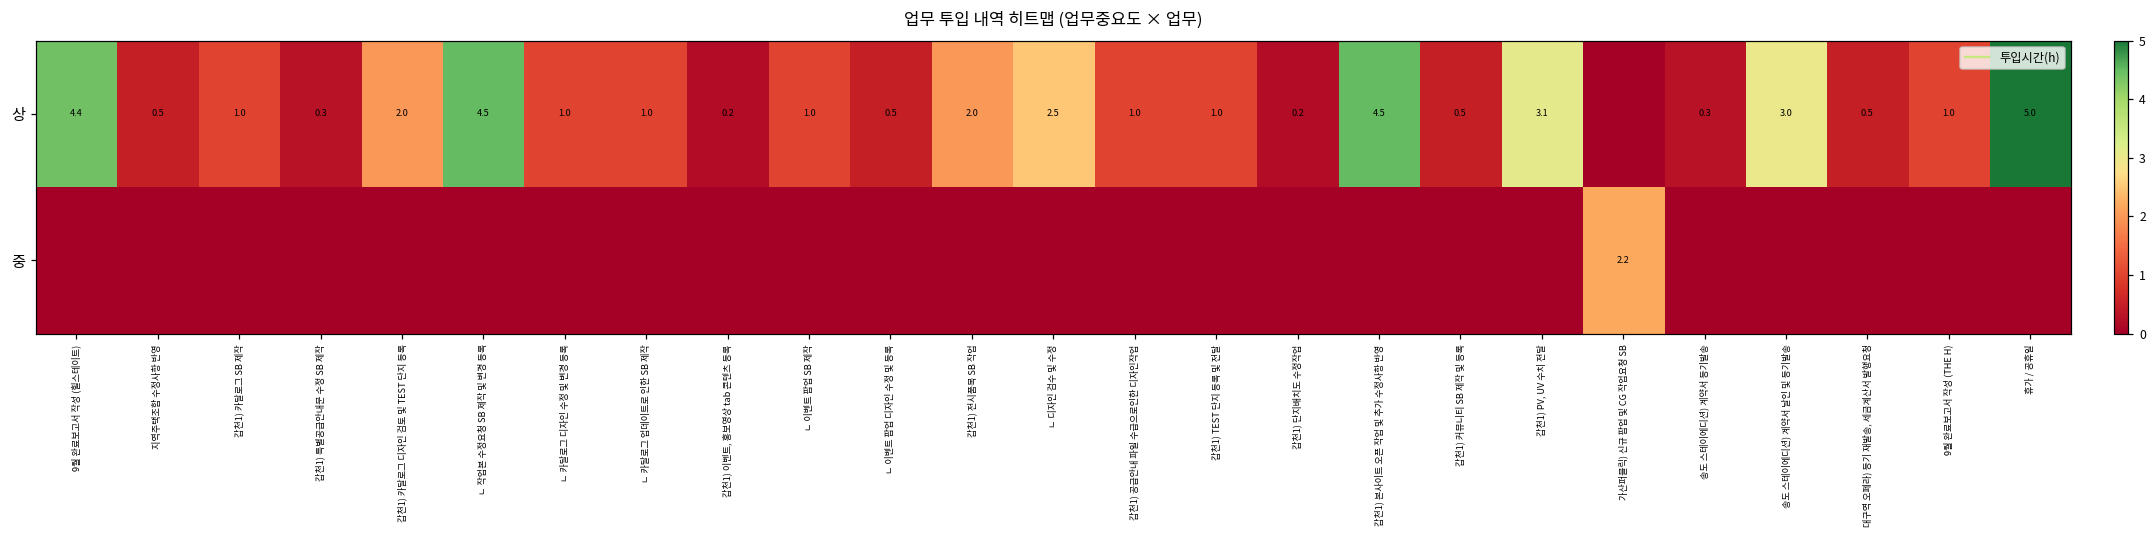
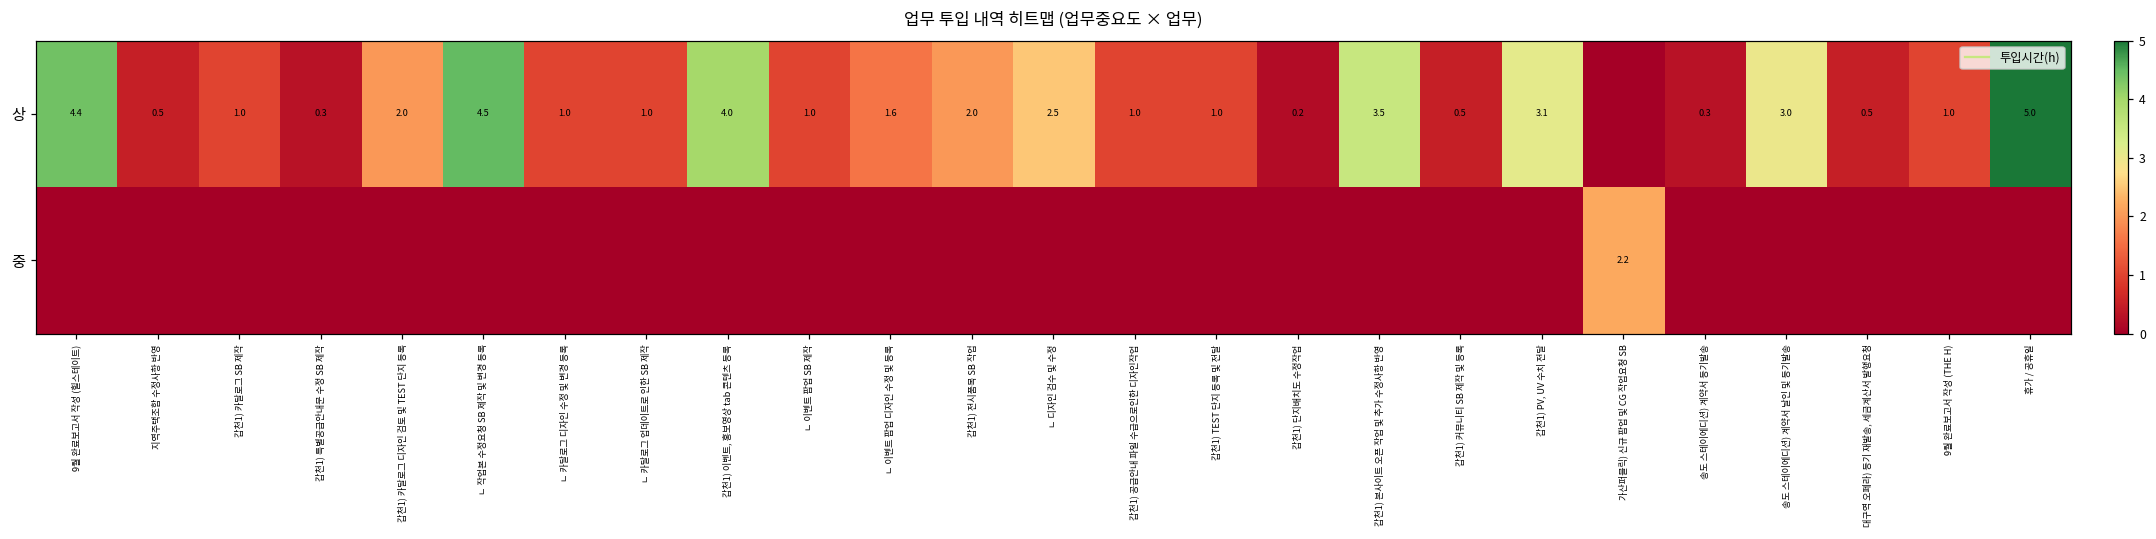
상, 갑천1) 이벤트, 홍보영상 tab 콘텐츠 등록: 0.2 -> 4.0
상, ㄴ 이벤트 팝업 디자인 수정 및 등록: 0.5 -> 1.6
상, 갑천1) 본사이트 오픈 작업 및 추가 수정사항 반영: 4.5 -> 3.5
